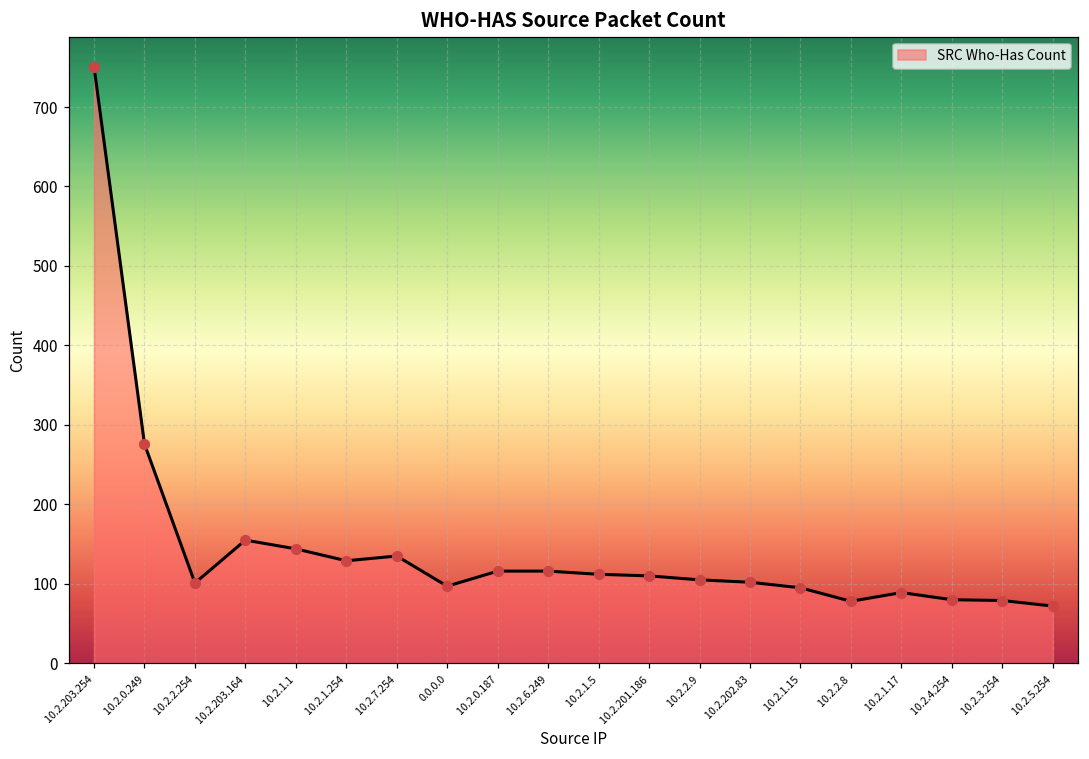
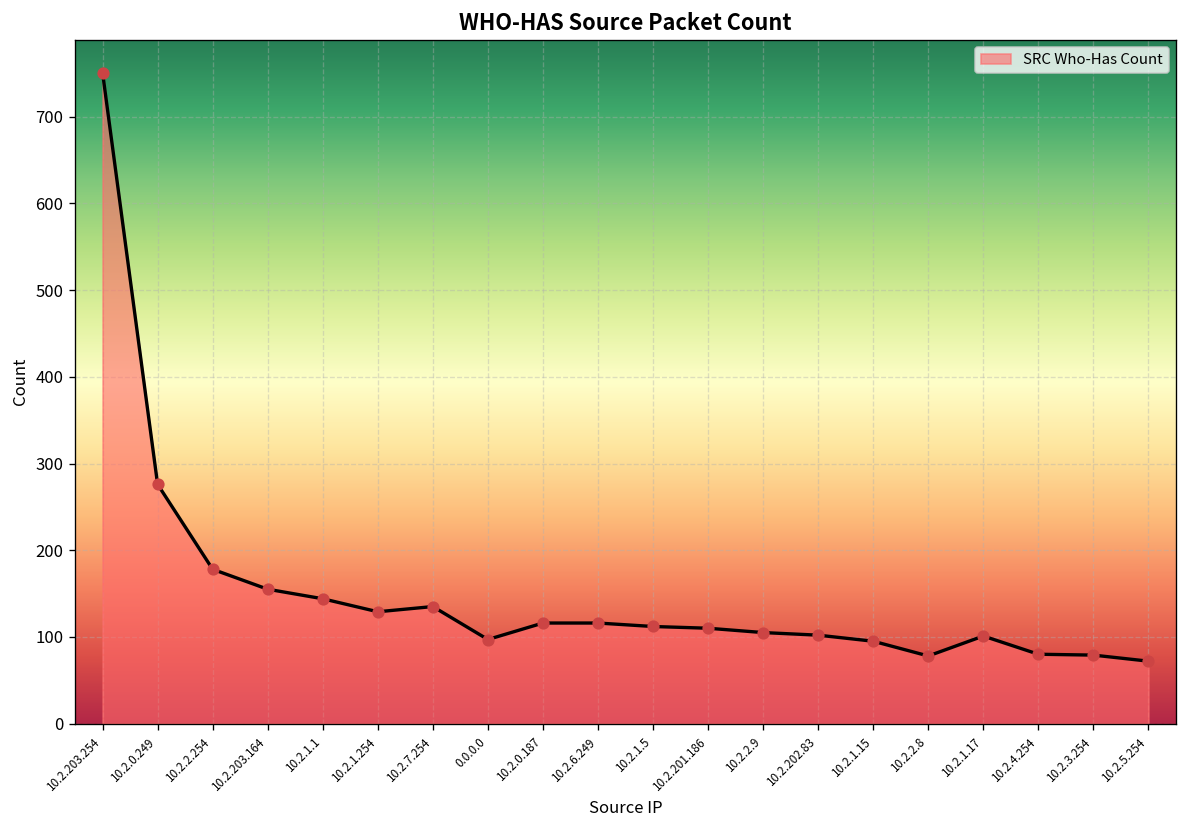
10.2.2.254: 100 -> 180
10.2.1.17: 90 -> 100
